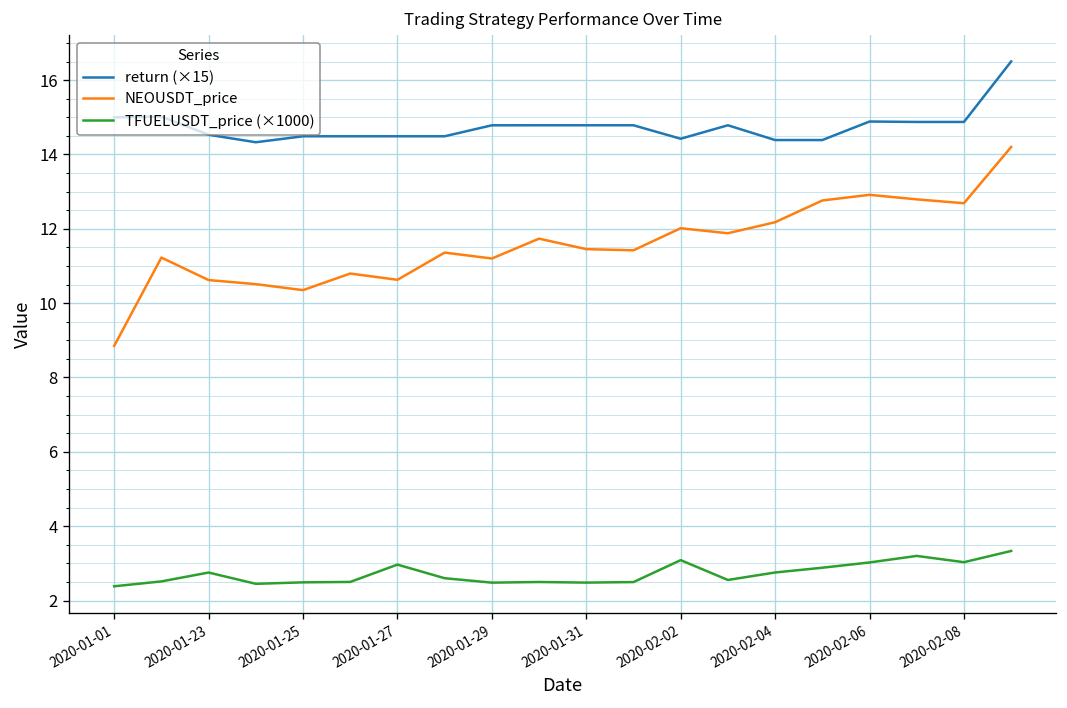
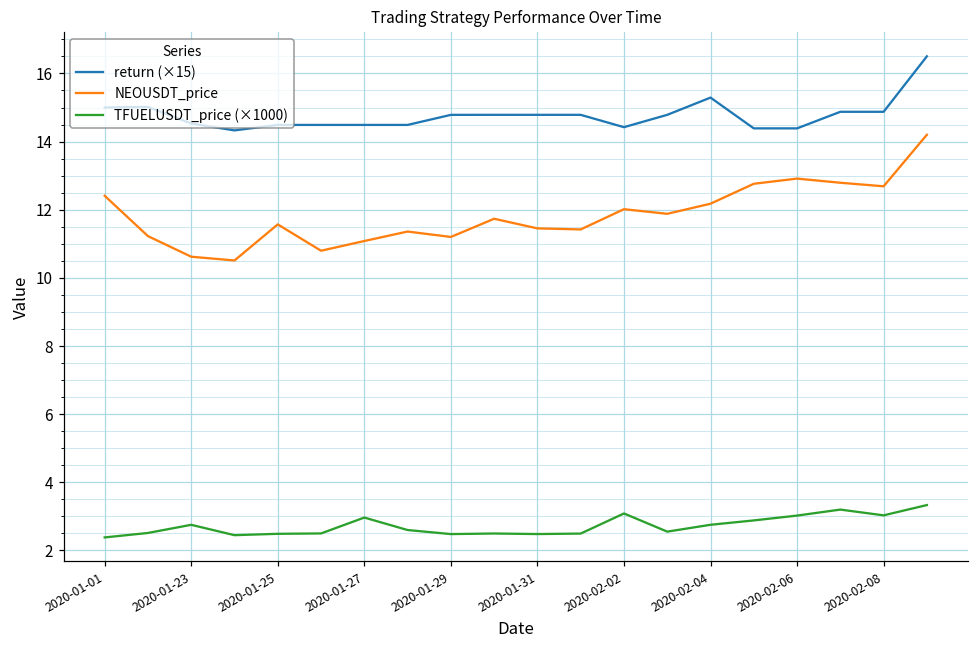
NEOUSDT_price, 2020-01-01: 8.9 -> 12.4
NEOUSDT_price, 2020-01-25: 10.4 -> 11.6
NEOUSDT_price, 2020-01-27: 10.6 -> 11.1
return (×15), 2020-02-04: 14.4 -> 15.3
return (×15), 2020-02-06: 14.9 -> 14.4
